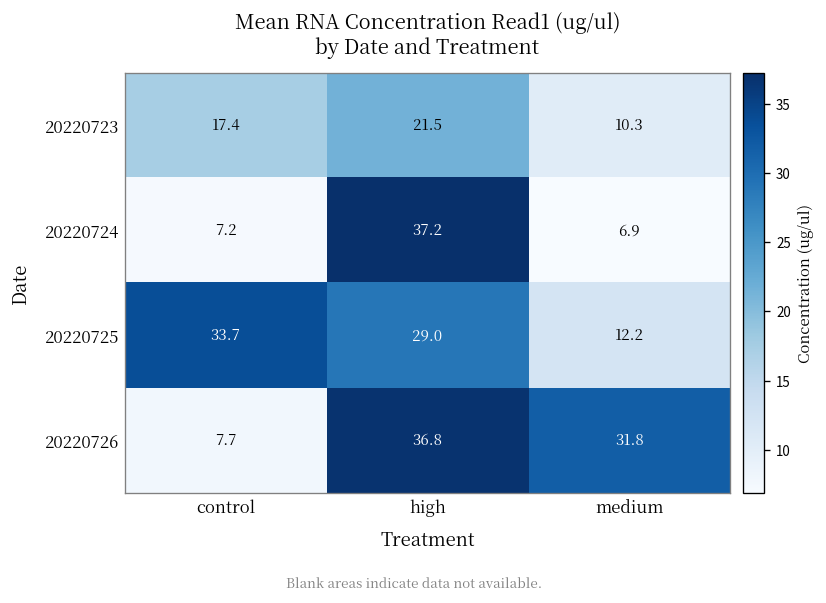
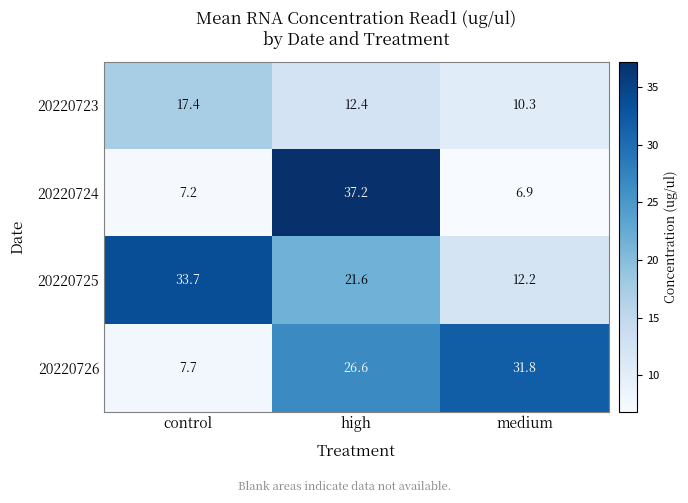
20220723, high: 21.5 -> 12.4
20220725, high: 29.0 -> 21.6
20220726, high: 36.8 -> 26.6
